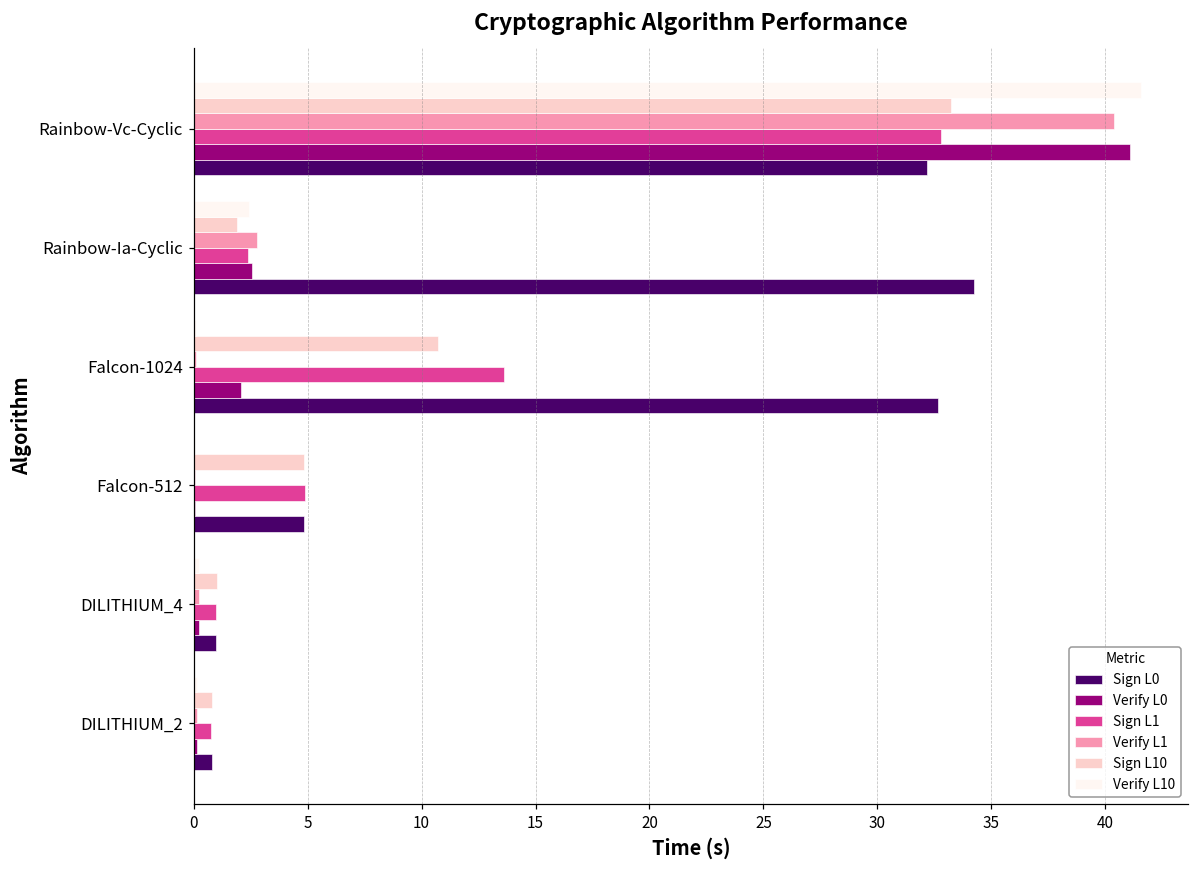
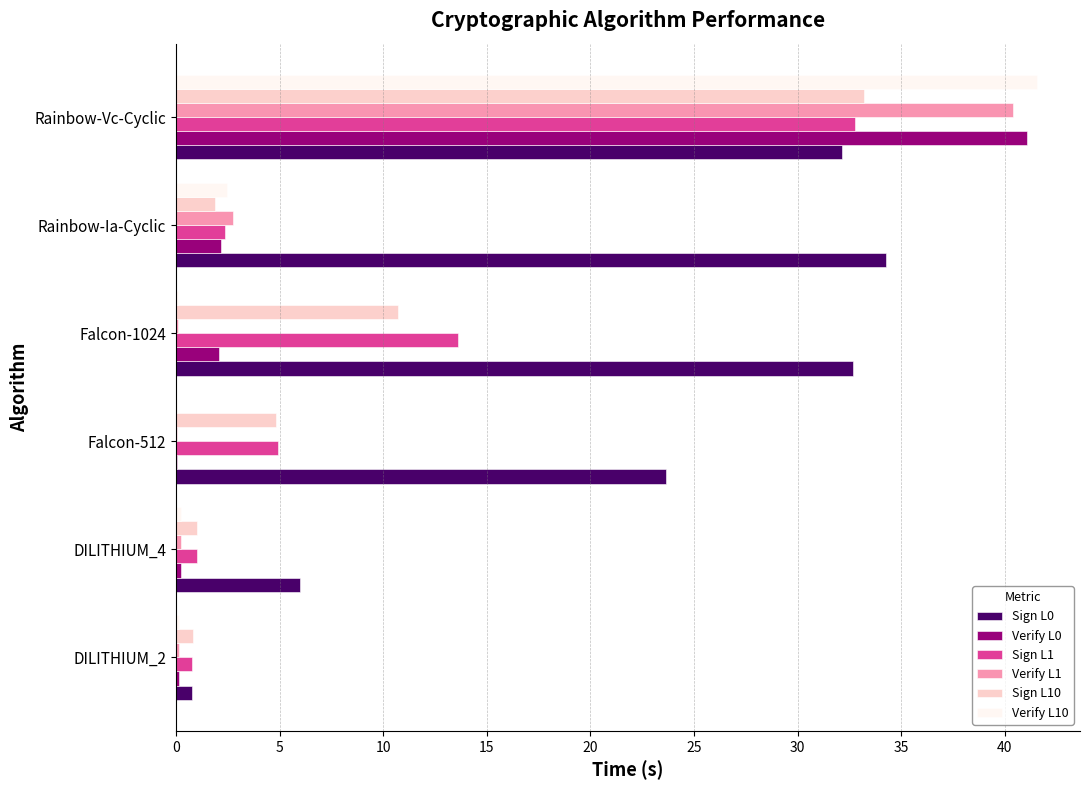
Verify L0, Rainbow-Ia-Cyclic: 2.6 -> 2.2
Sign L0, Falcon-512: 4.8 -> 23.7
Sign L0, DILITHIUM_4: 1.0 -> 6.0
